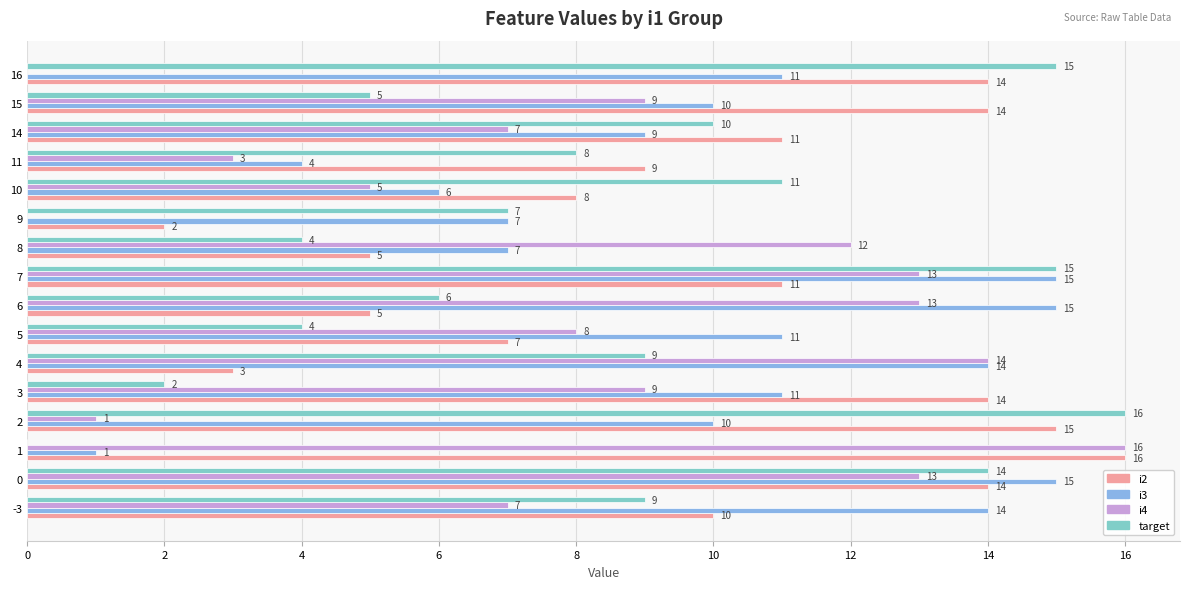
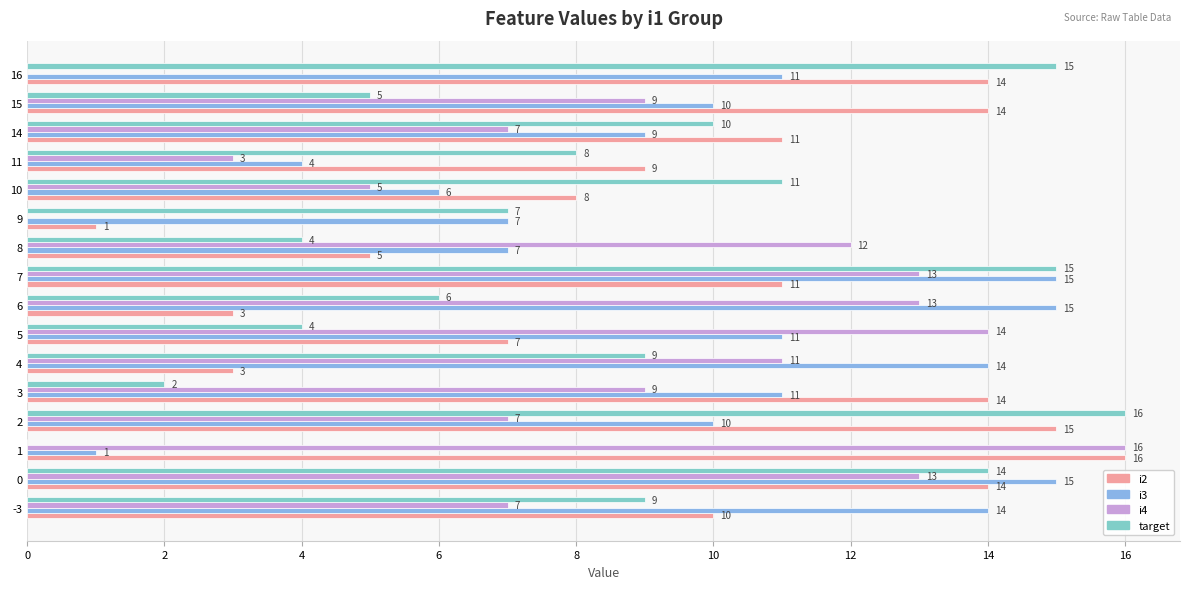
i2, 9: 2 -> 1
i2, 6: 5 -> 3
i4, 5: 8 -> 14
i4, 4: 14 -> 11
i4, 2: 1 -> 7
